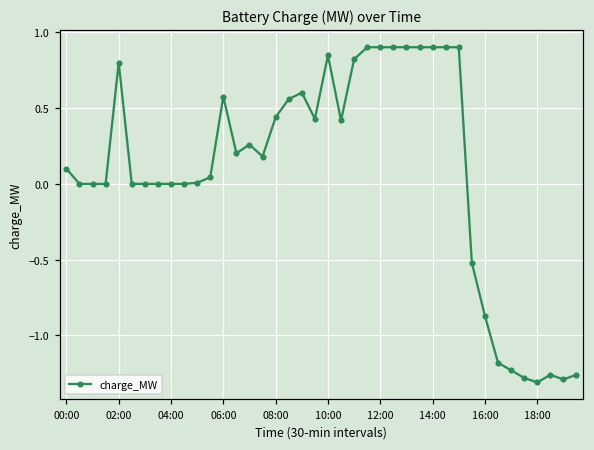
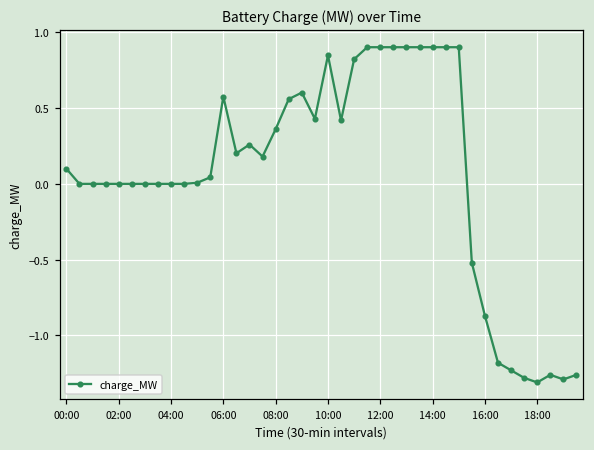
02:00: 0.8 -> 0.0
08:00: 0.44 -> 0.36
